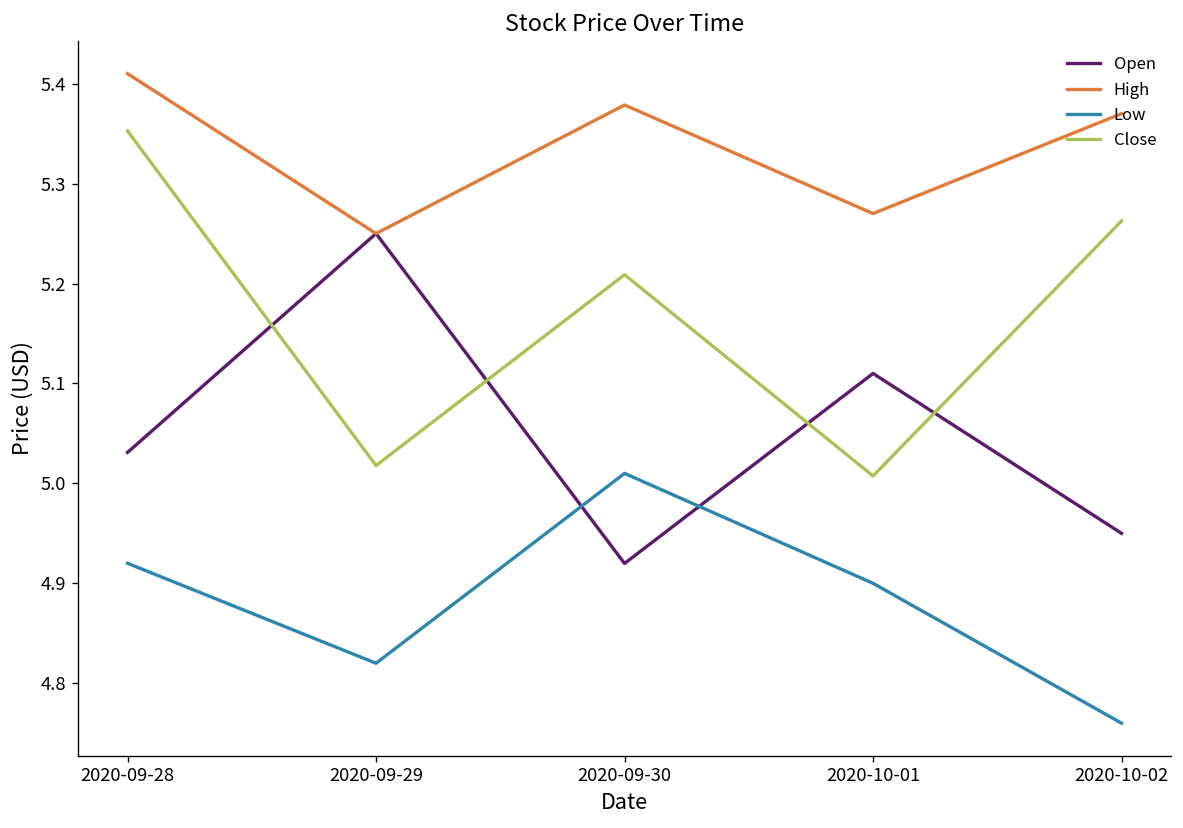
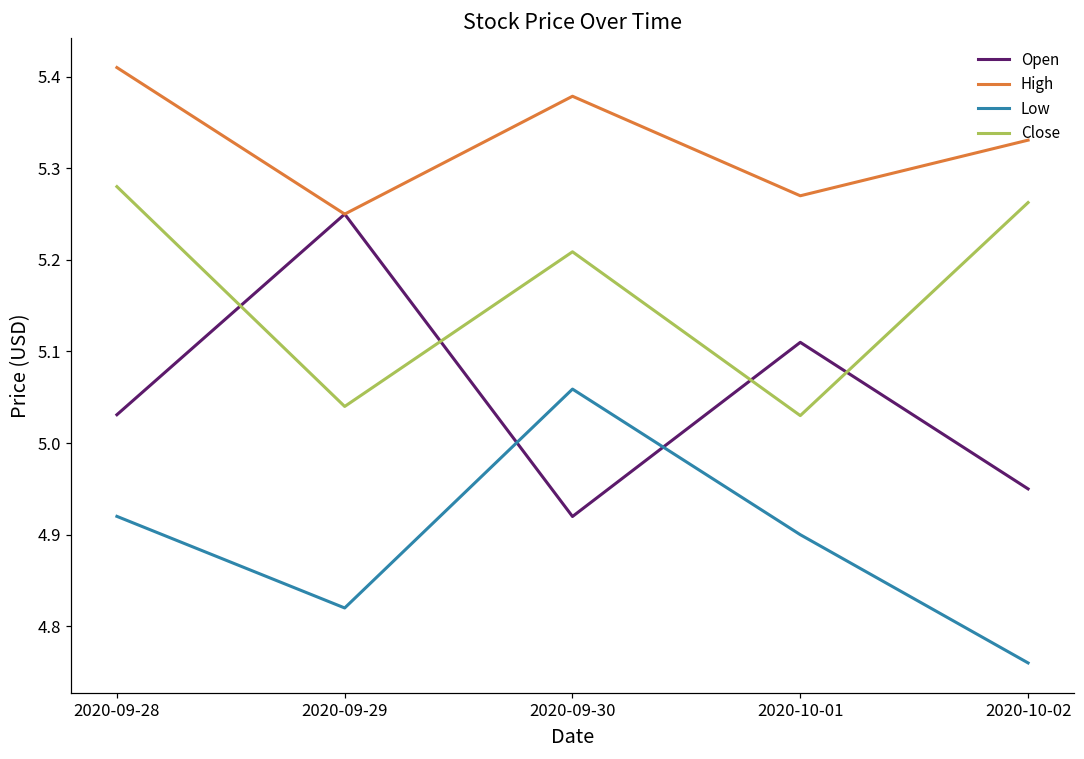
Close, 2020-09-28: 5.35 -> 5.28
Close, 2020-09-29: 5.02 -> 5.04
Low, 2020-09-30: 5.01 -> 5.06
Close, 2020-10-01: 5.01 -> 5.03
High, 2020-10-02: 5.37 -> 5.33
